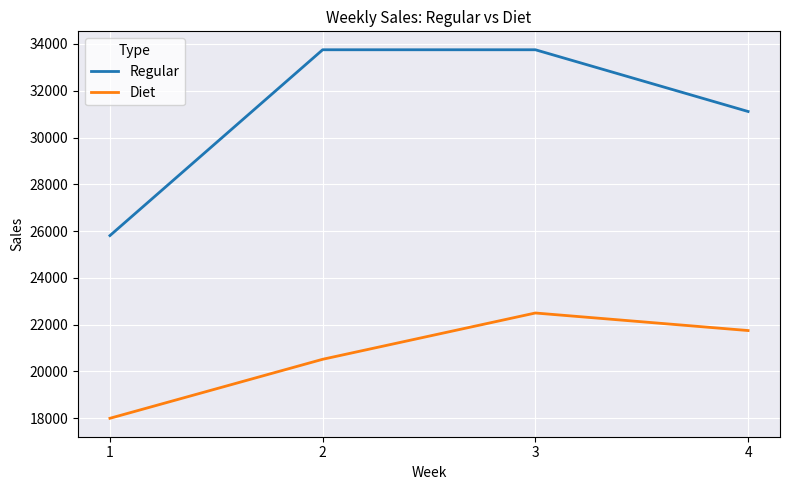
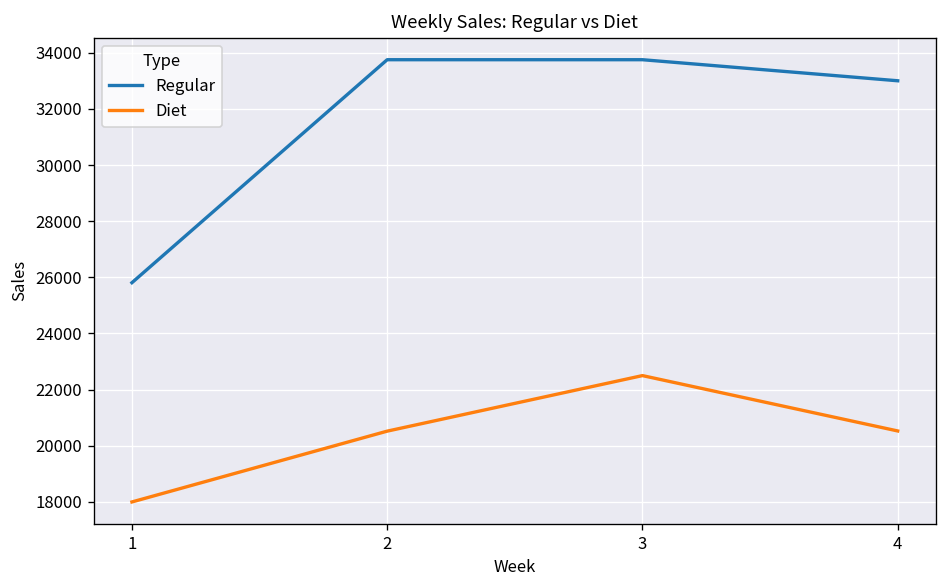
Regular, 4: 31100 -> 33000
Diet, 4: 21800 -> 20500
